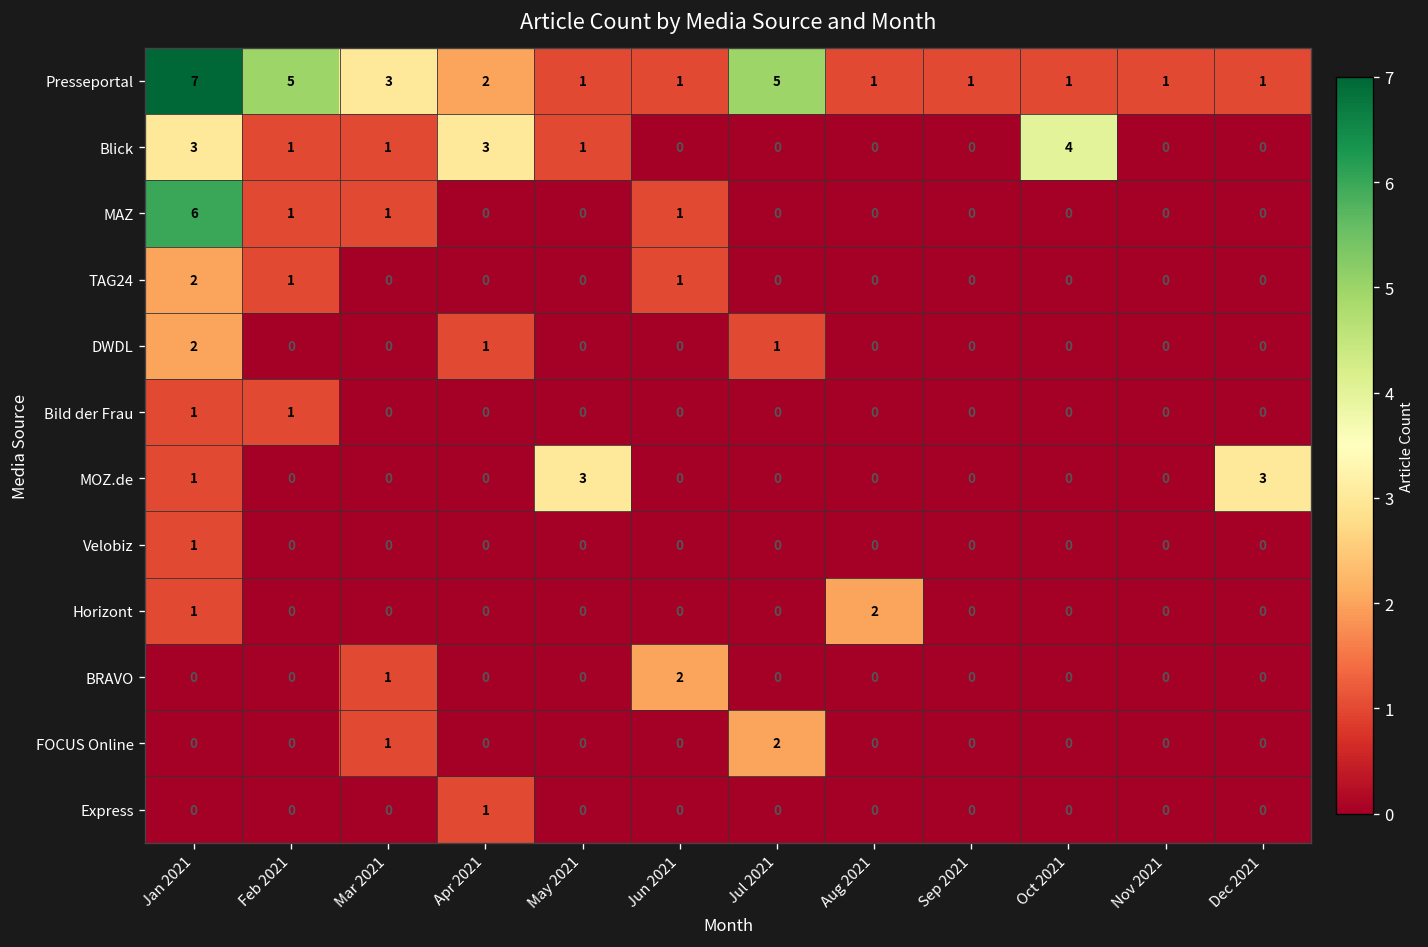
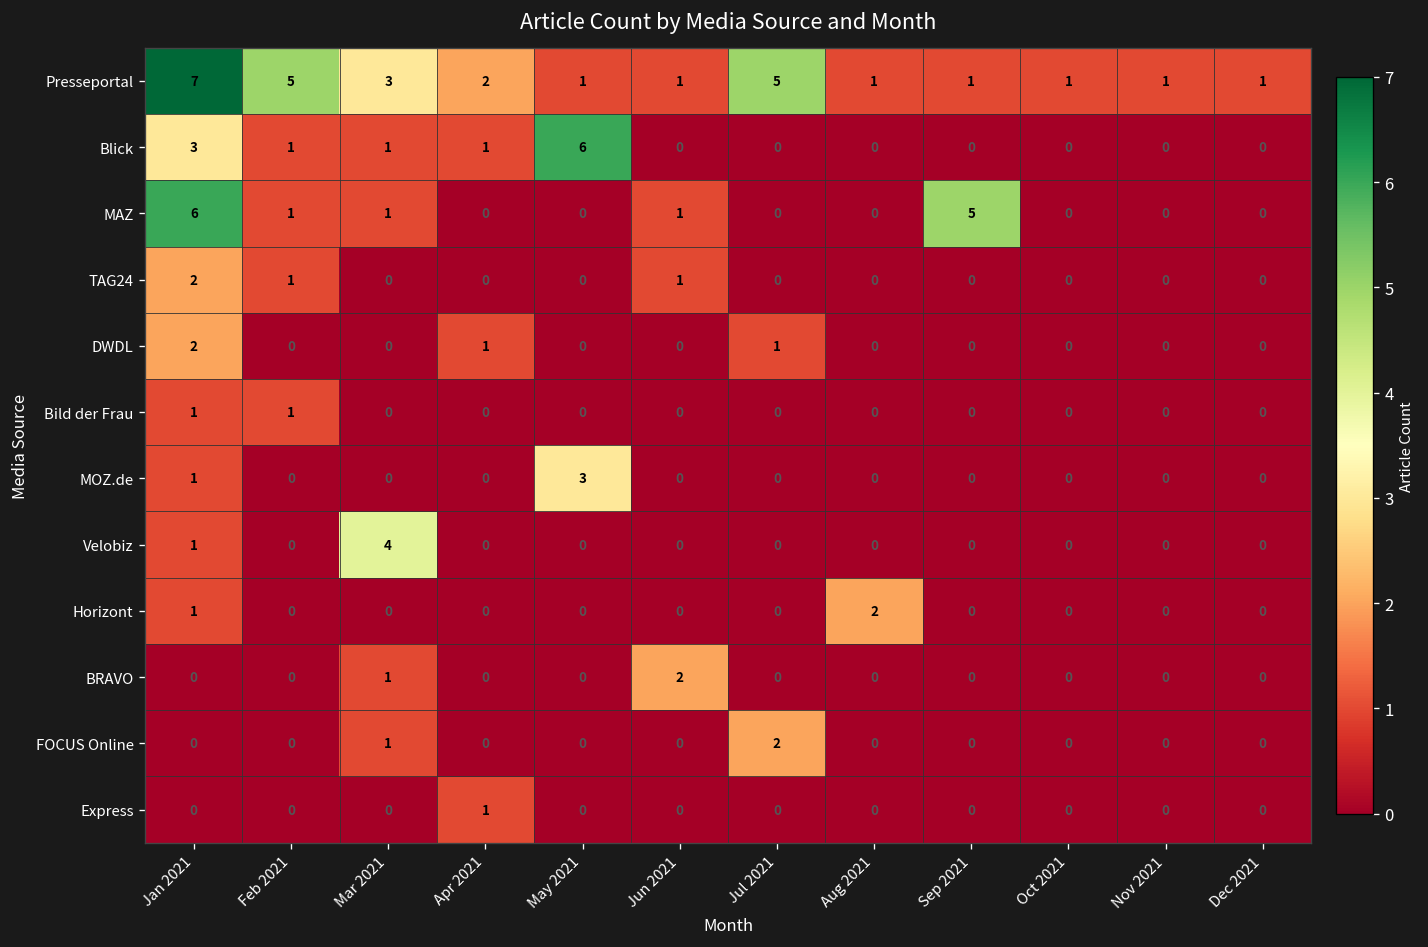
Blick, Apr 2021: 3 -> 1
Blick, May 2021: 1 -> 6
Blick, Oct 2021: 4 -> 0
MAZ, Sep 2021: 0 -> 5
MOZ.de, Dec 2021: 3 -> 0
Velobiz, Mar 2021: 0 -> 4
